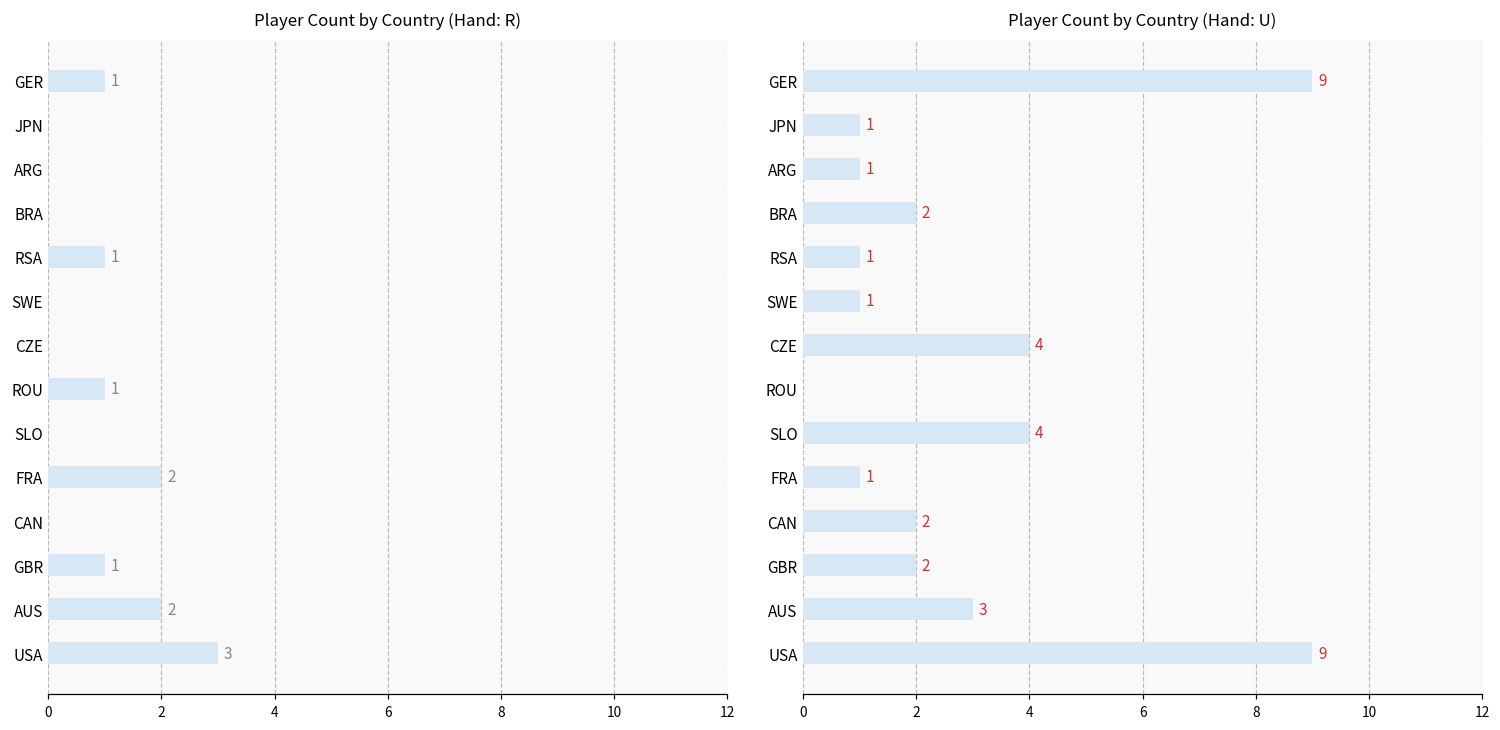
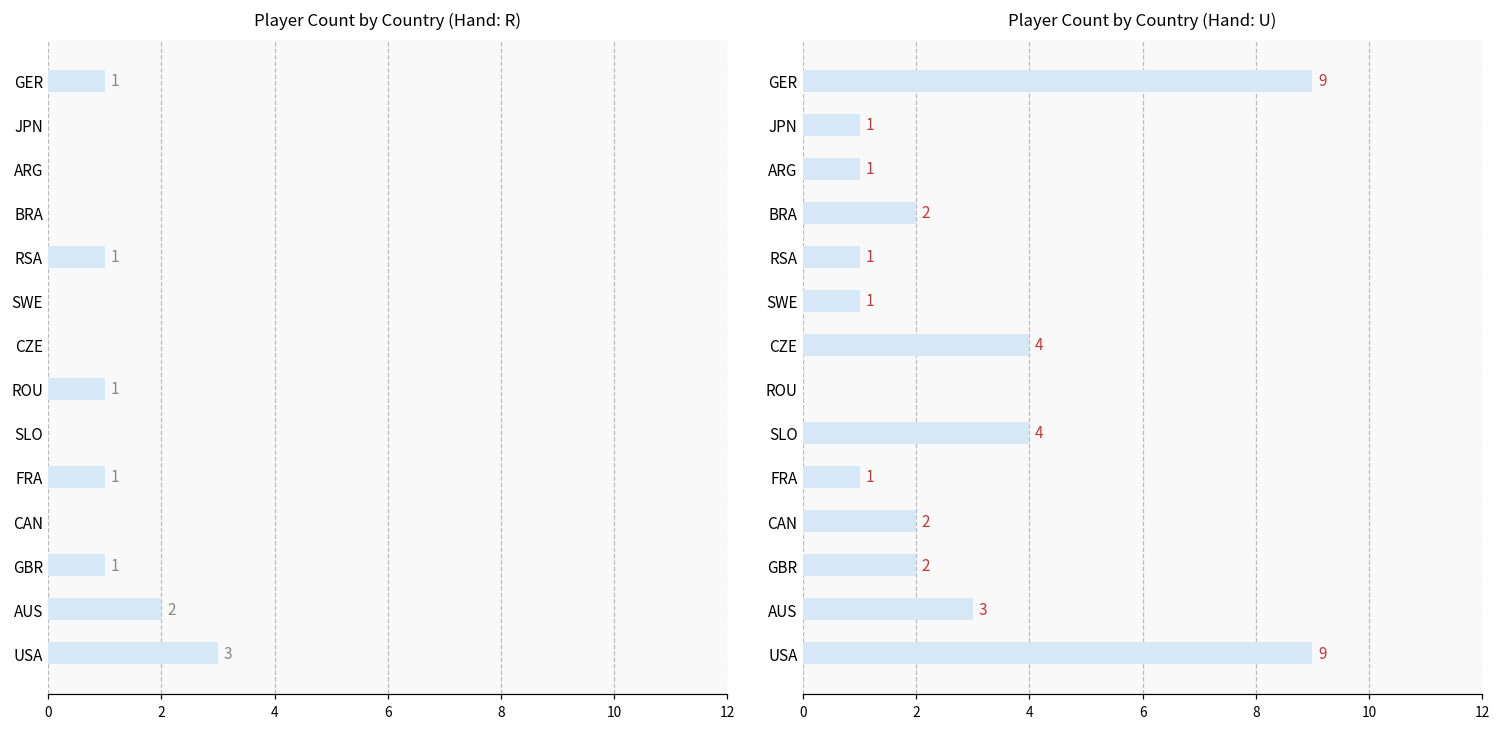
Player Count by Country (Hand: R), FRA: 2 -> 1
